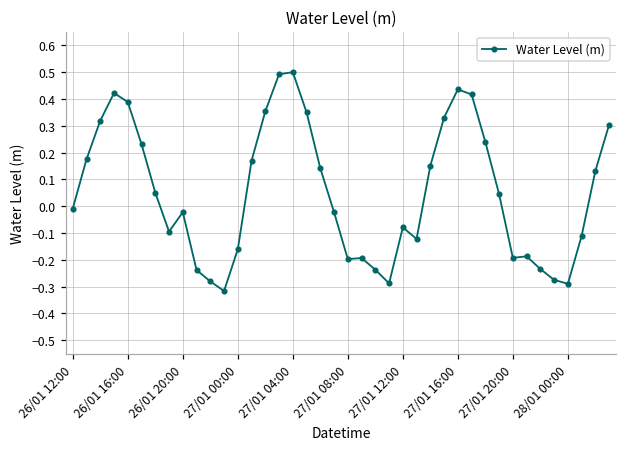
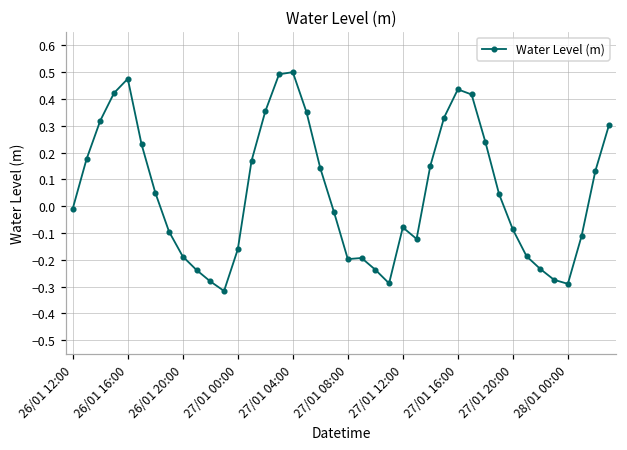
26/01 16:00: 0.39 -> 0.48
26/01 20:00: -0.02 -> -0.19
27/01 20:00: -0.19 -> -0.09
